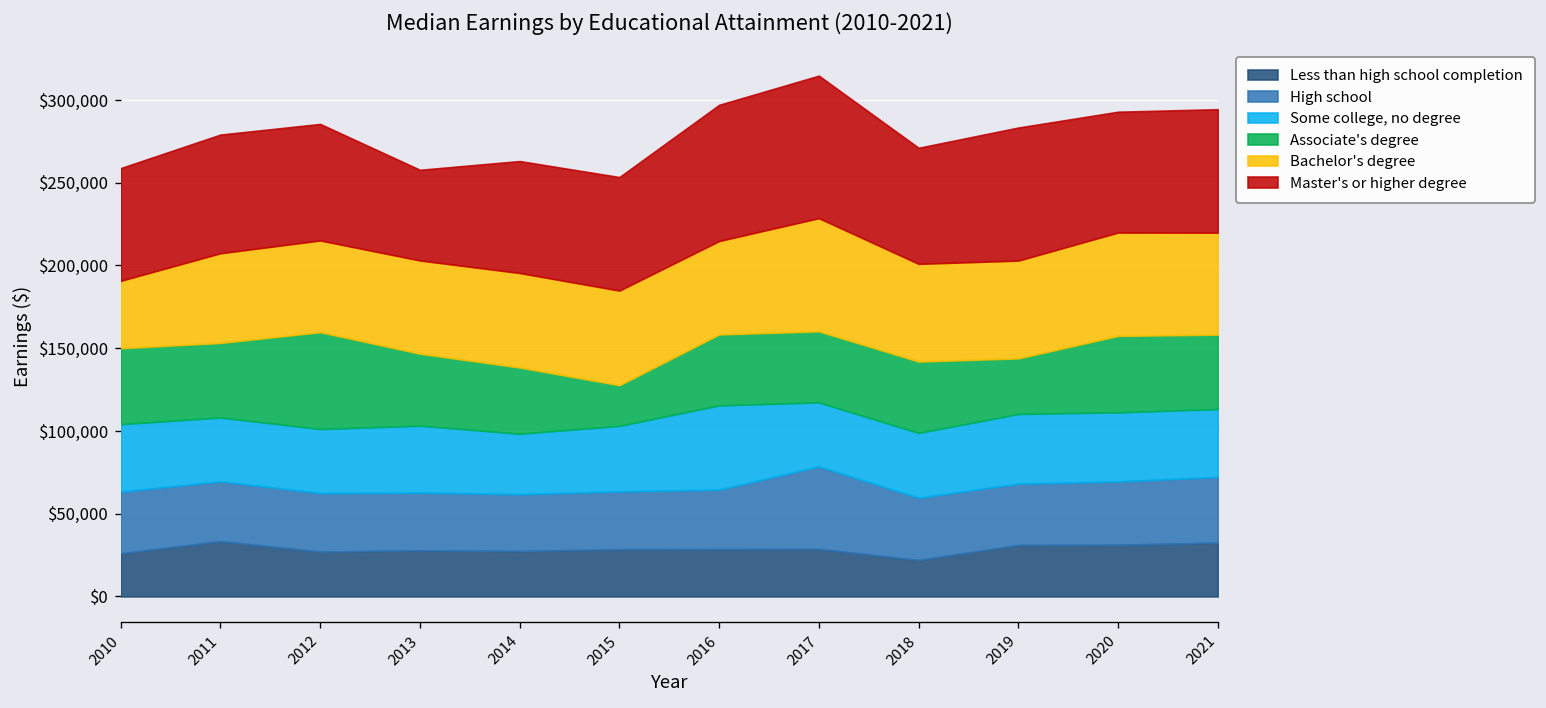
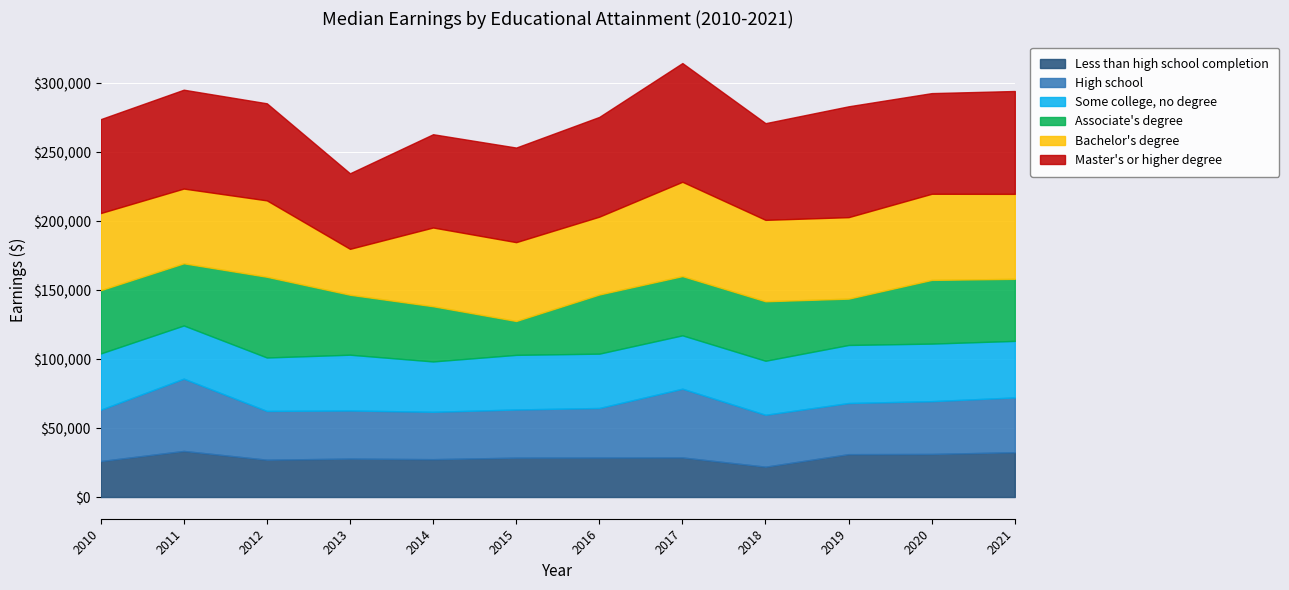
Bachelor's degree, 2010: $41,000 -> $56,000
High school, 2011: $36,000 -> $52,000
Bachelor's degree, 2013: $56,000 -> $33,000
Some college, no degree, 2016: $51,000 -> $39,000
Master's or higher degree, 2016: $82,000 -> $72,000
